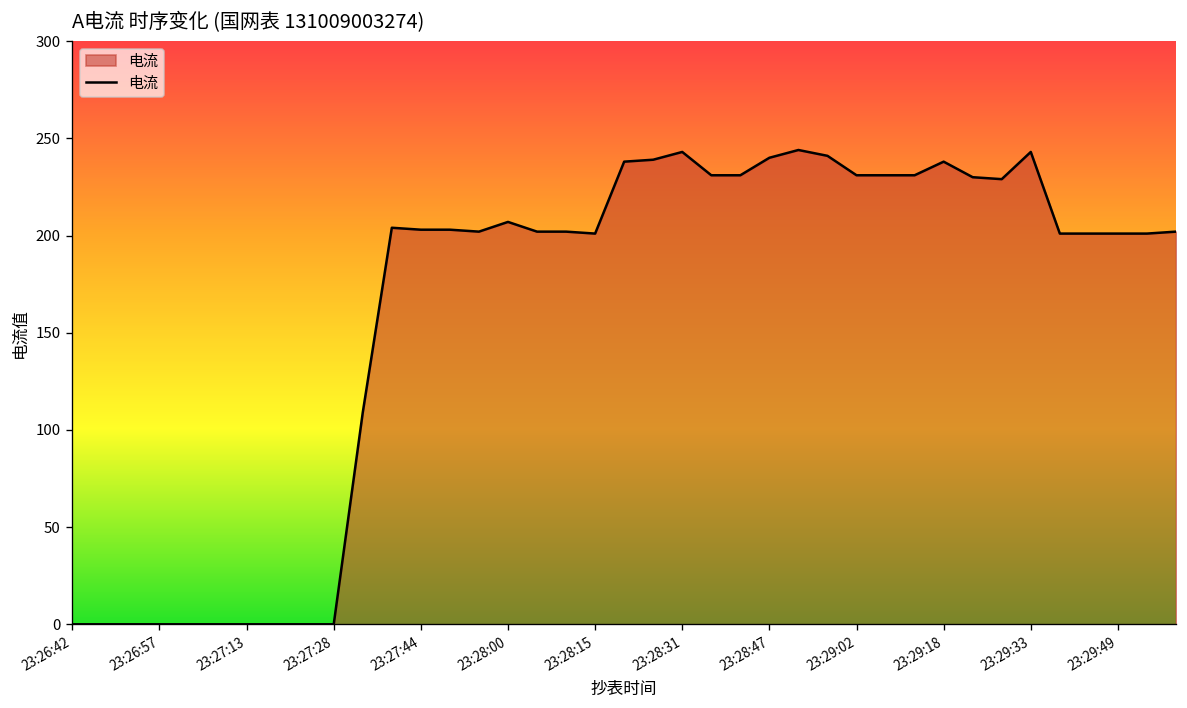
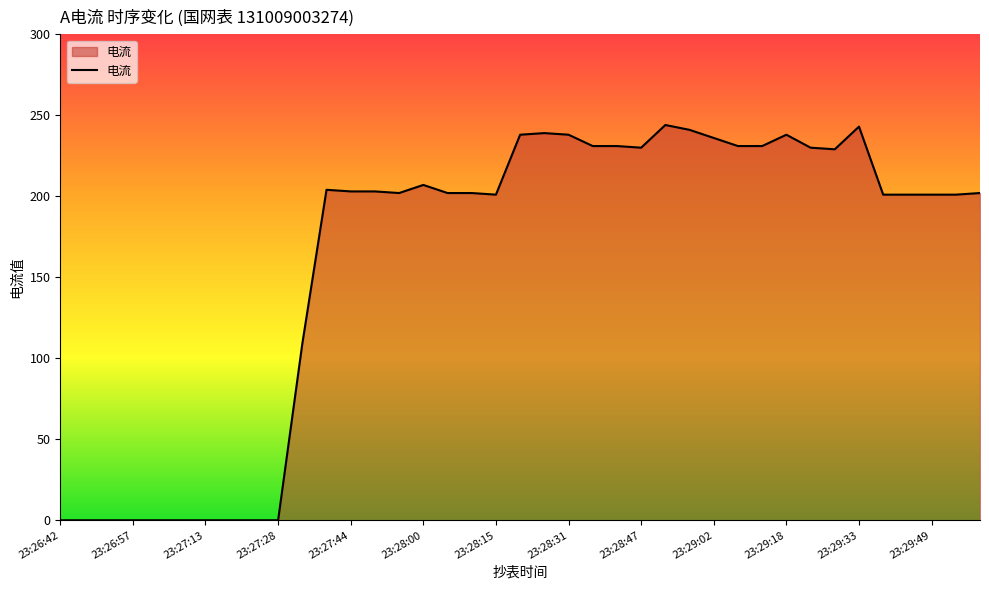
23:28:31: 243 -> 238
23:28:47: 240 -> 230
23:29:02: 231 -> 236
